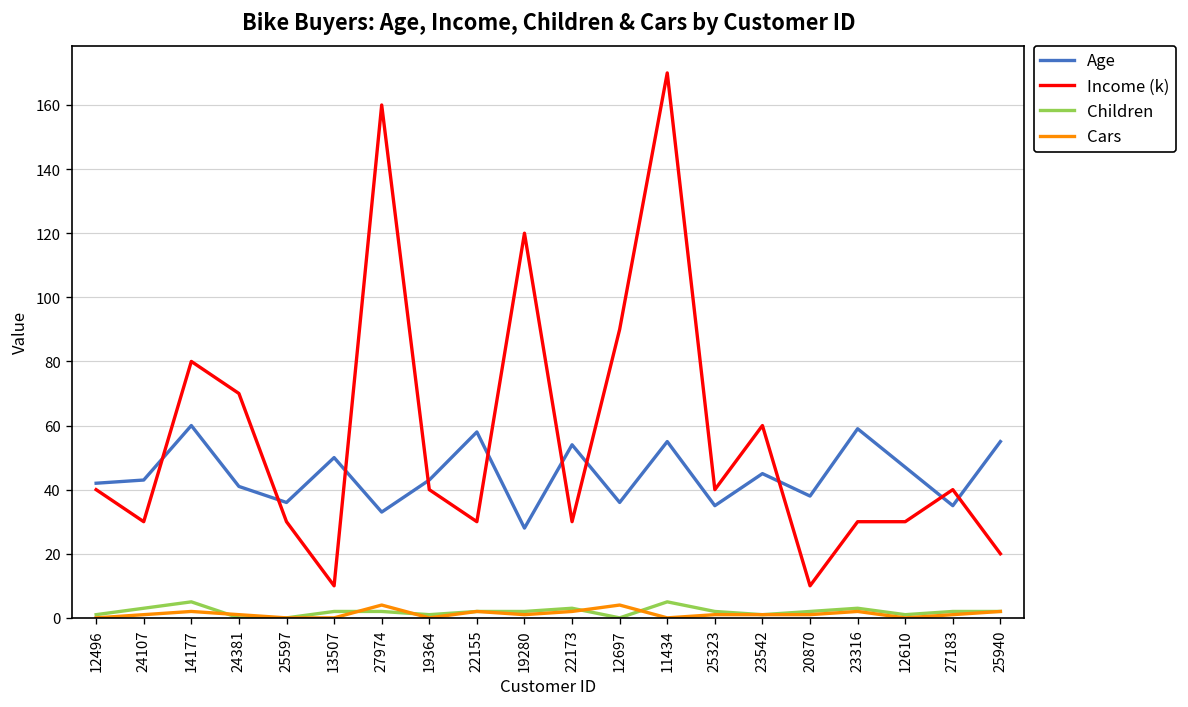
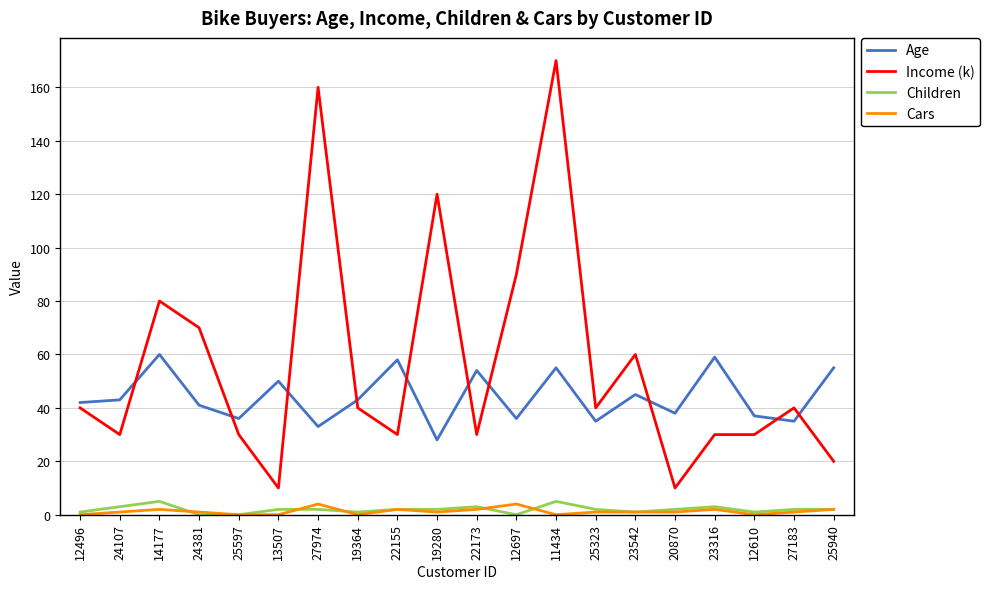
Age, 12610: 47 -> 37
